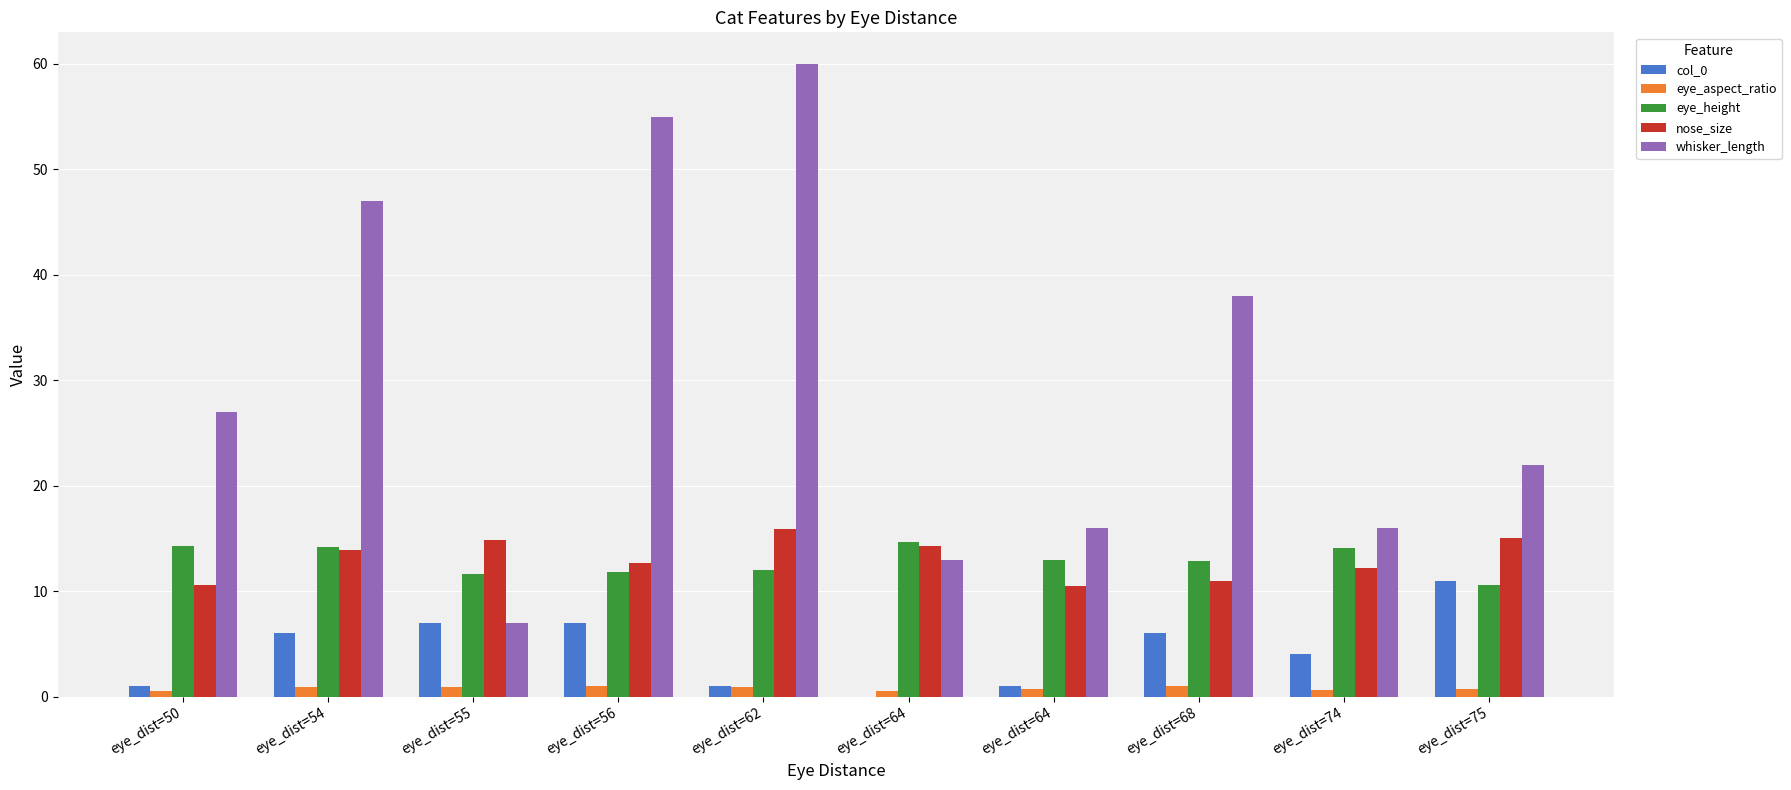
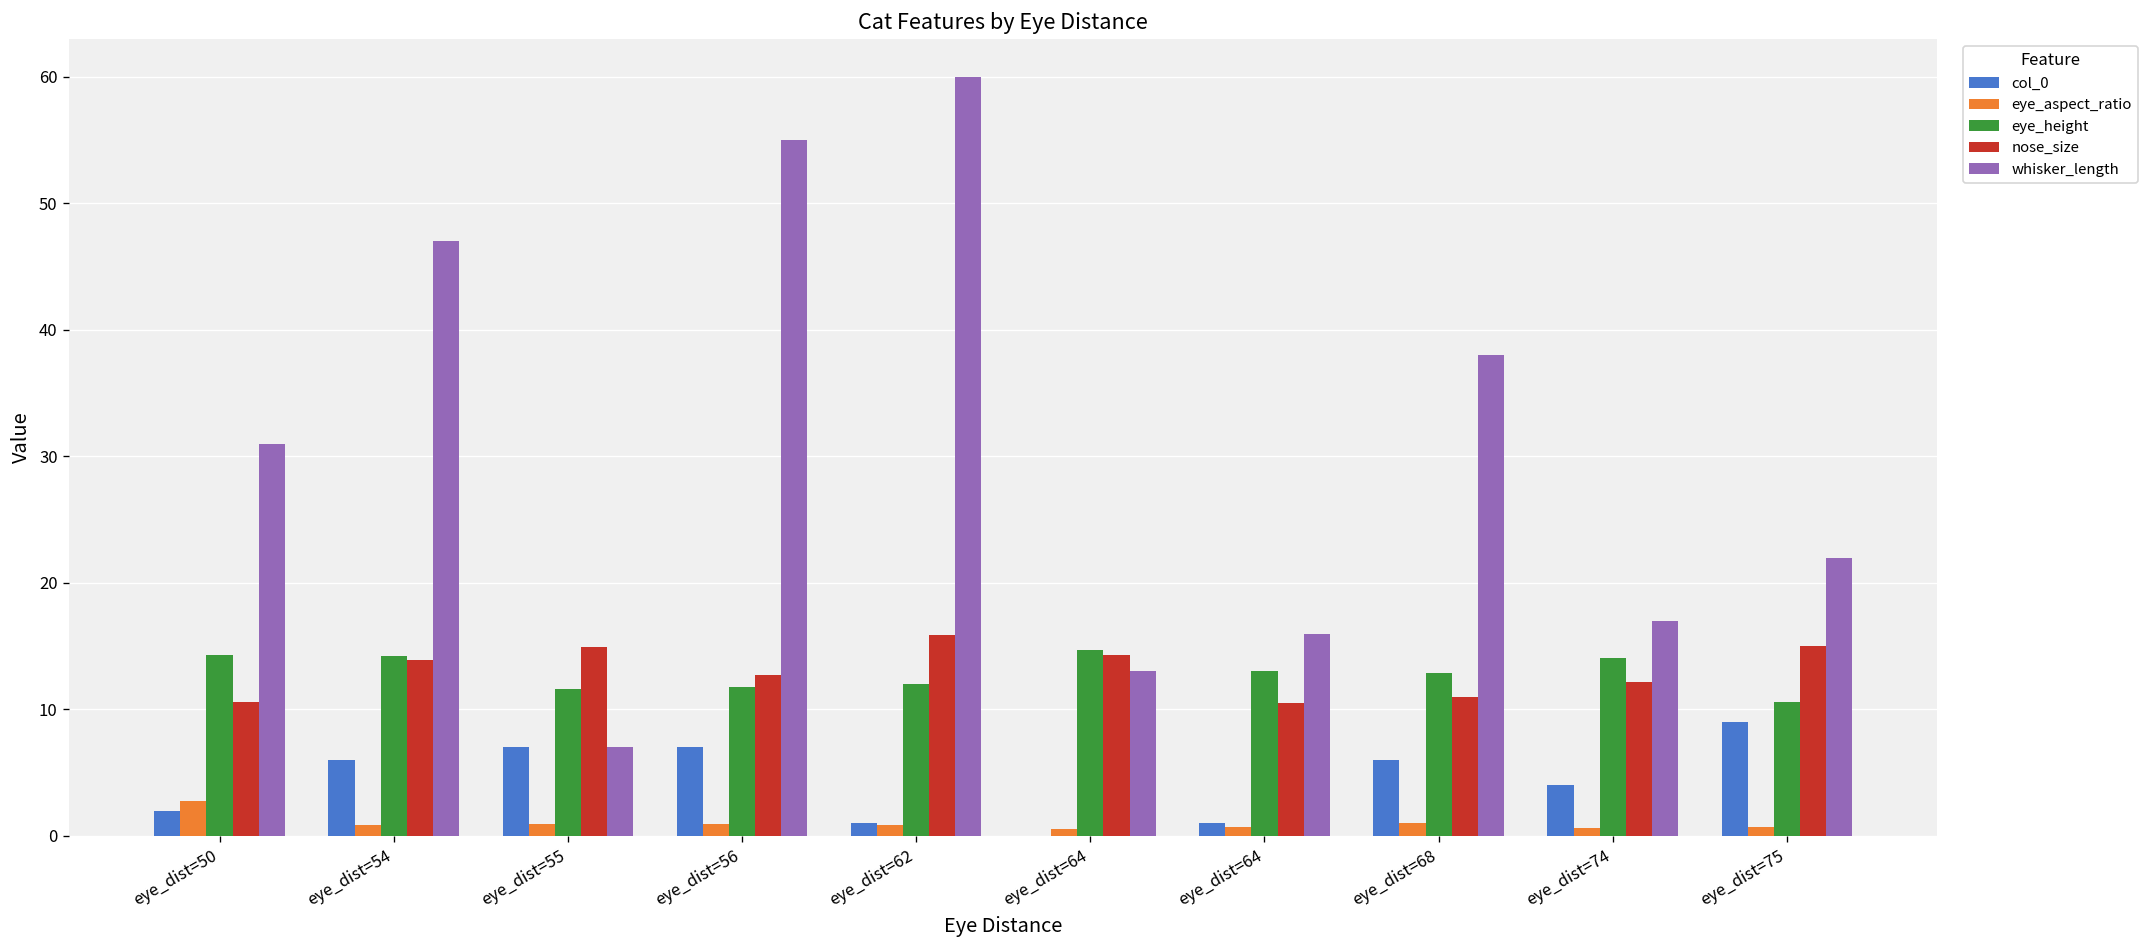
col_0, eye_dist=50: 1 -> 2
eye_aspect_ratio, eye_dist=50: 0.6 -> 2.8
whisker_length, eye_dist=50: 27 -> 31
whisker_length, eye_dist=74: 16 -> 17
col_0, eye_dist=75: 11 -> 9
